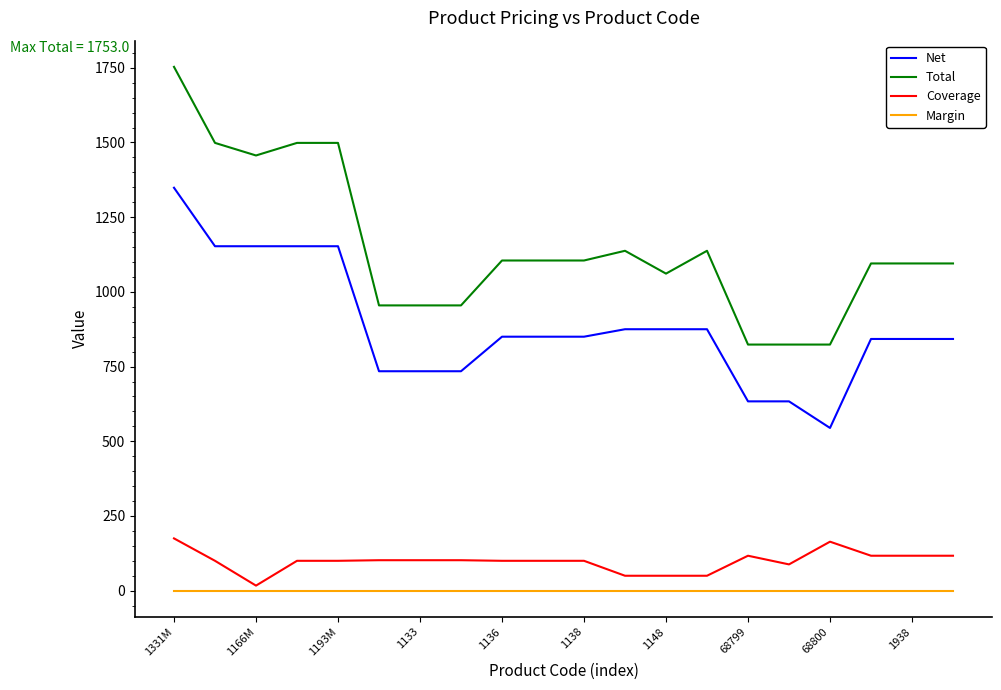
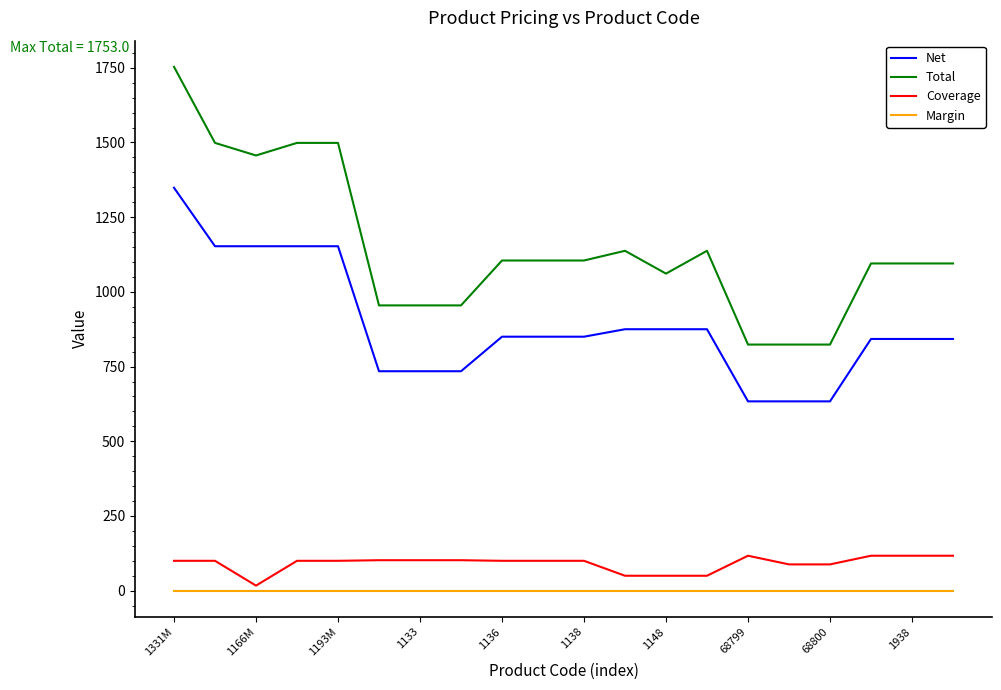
Coverage, 1331M: 180 -> 100
Net, 68800: 540 -> 630
Coverage, 68800: 160 -> 90
